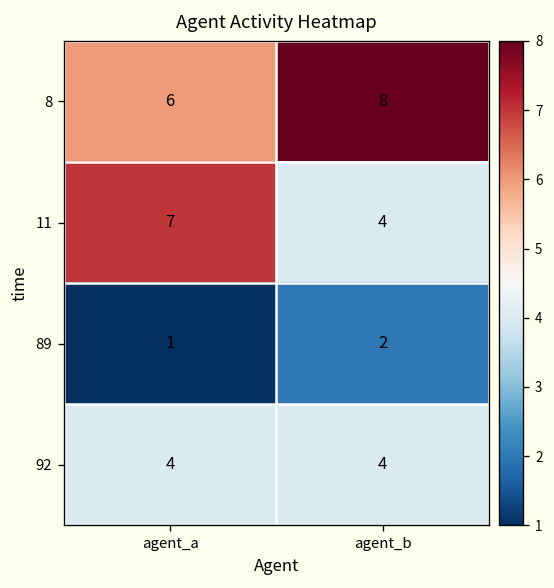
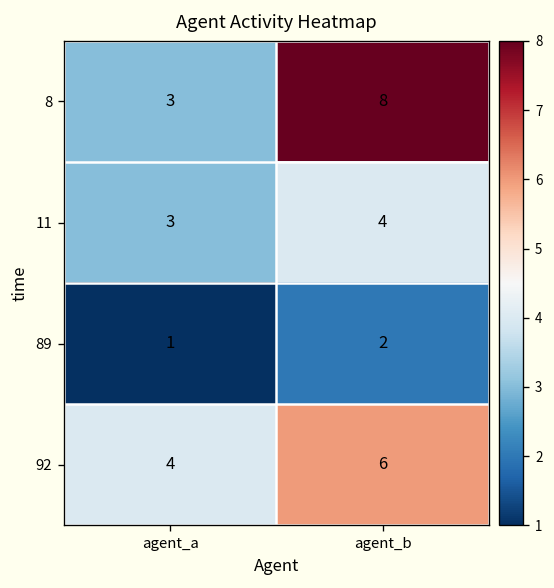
8, agent_a: 6 -> 3
11, agent_a: 7 -> 3
92, agent_b: 4 -> 6
